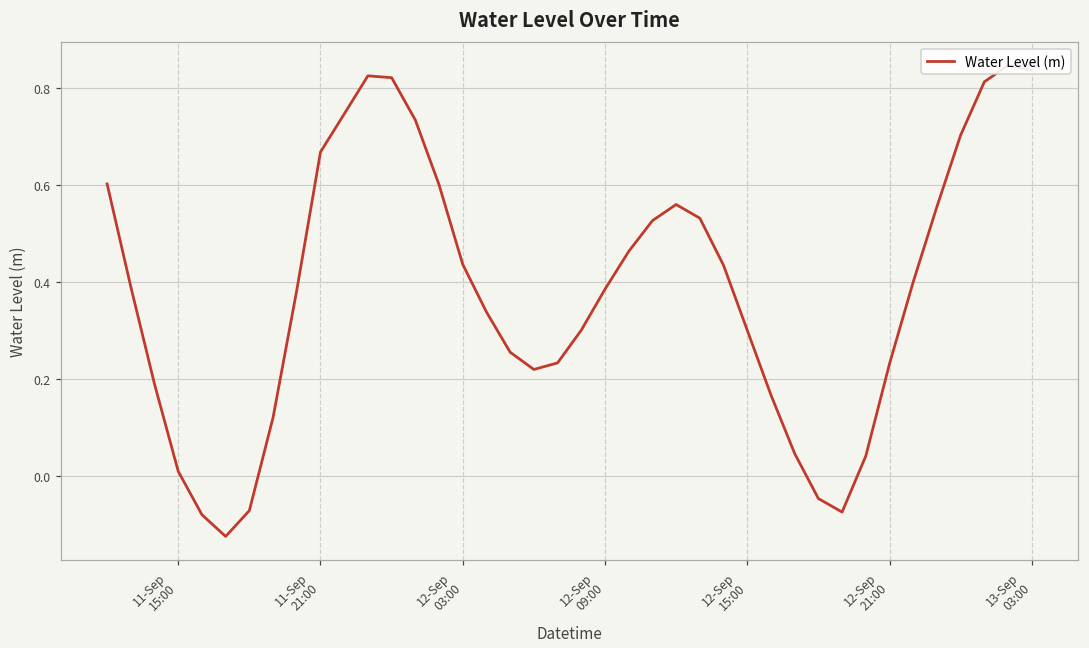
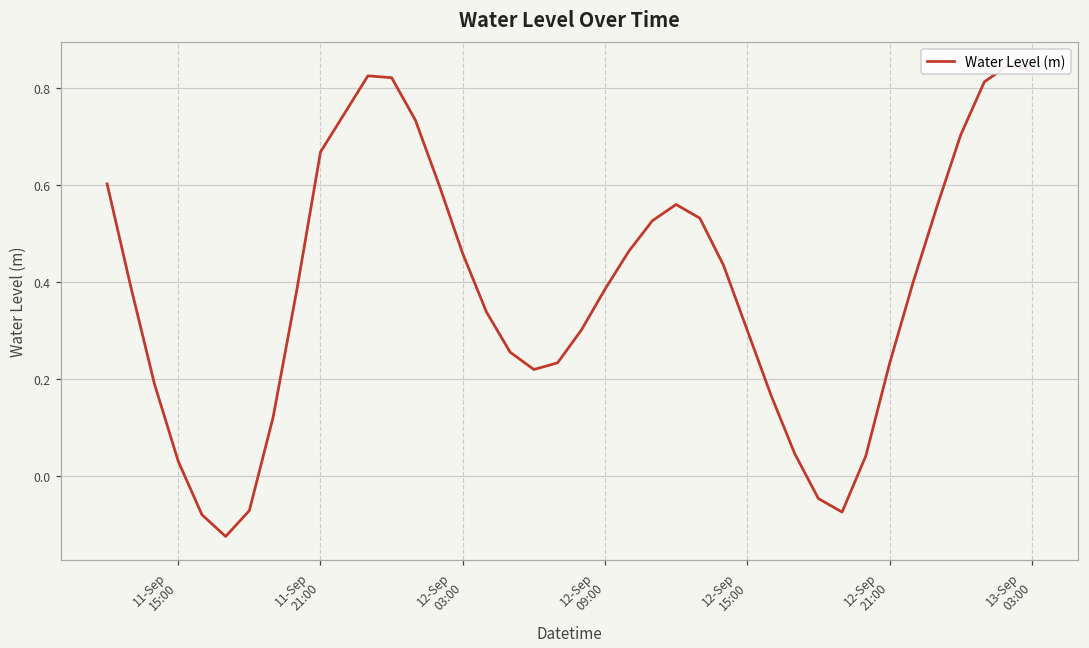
11-Sep 15:00: 0.01 -> 0.03
12-Sep 03:00: 0.44 -> 0.46
